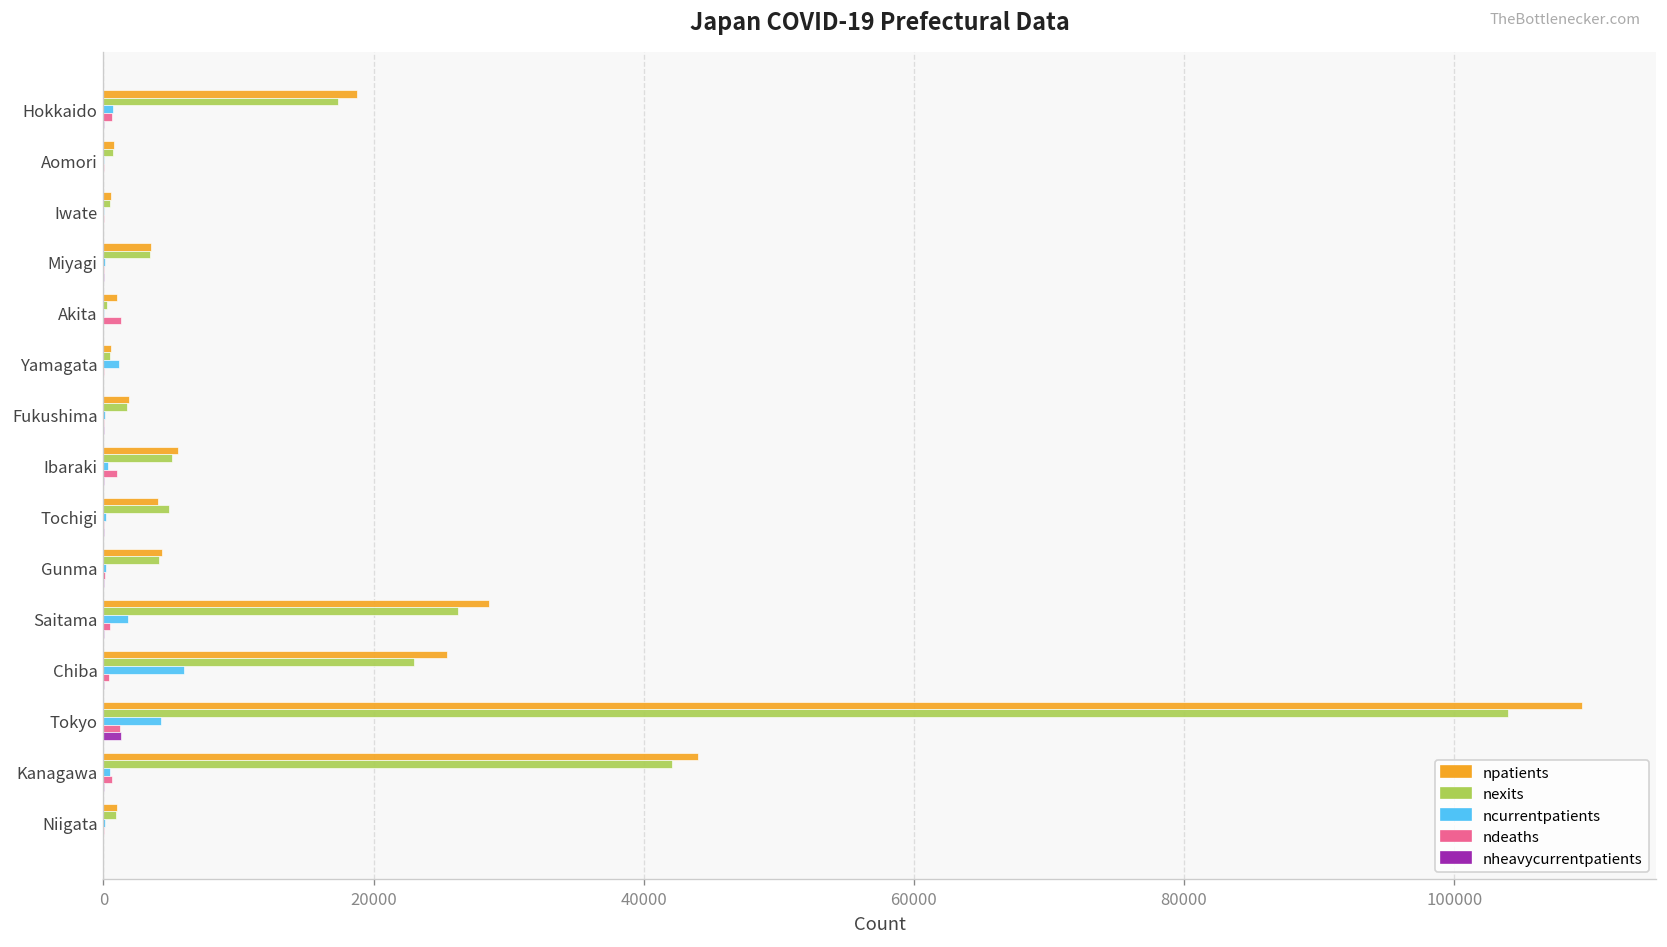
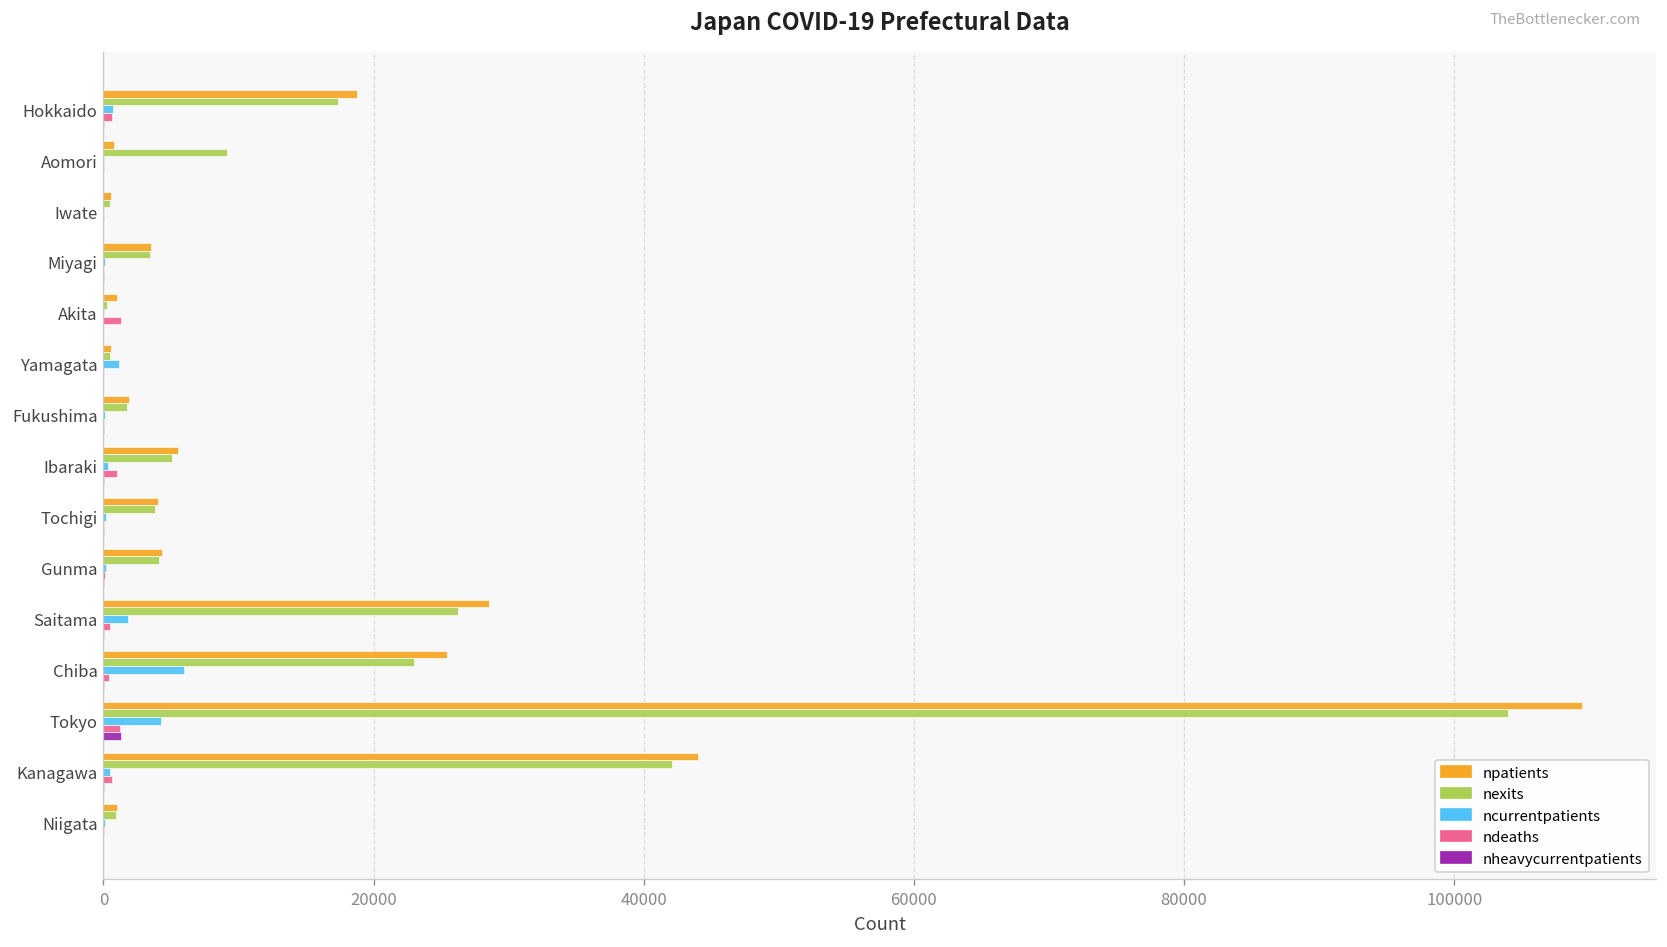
nexits, Aomori: 700 -> 9100
nexits, Tochigi: 4900 -> 3800
